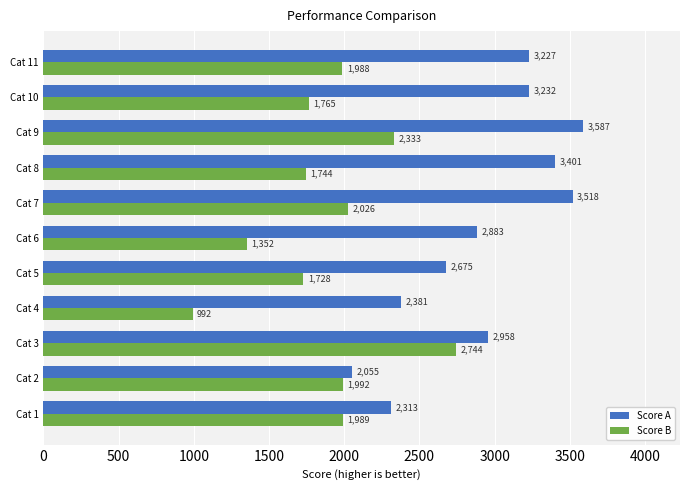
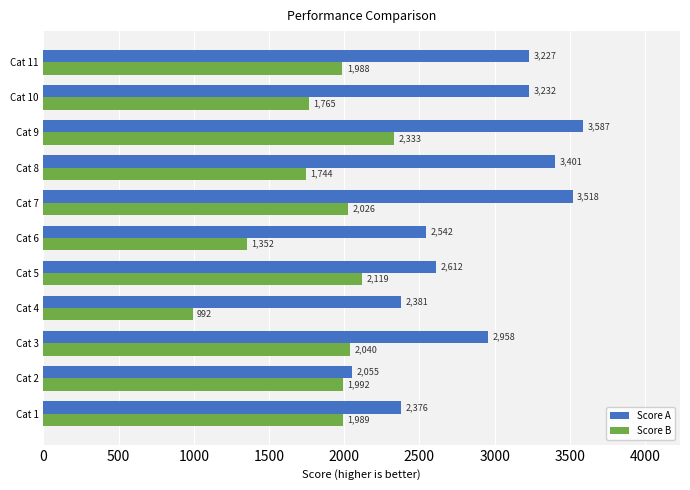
Score A, Cat 6: 2,883 -> 2,542
Score A, Cat 5: 2,675 -> 2,612
Score B, Cat 5: 1,728 -> 2,119
Score B, Cat 3: 2,744 -> 2,040
Score A, Cat 1: 2,313 -> 2,376
